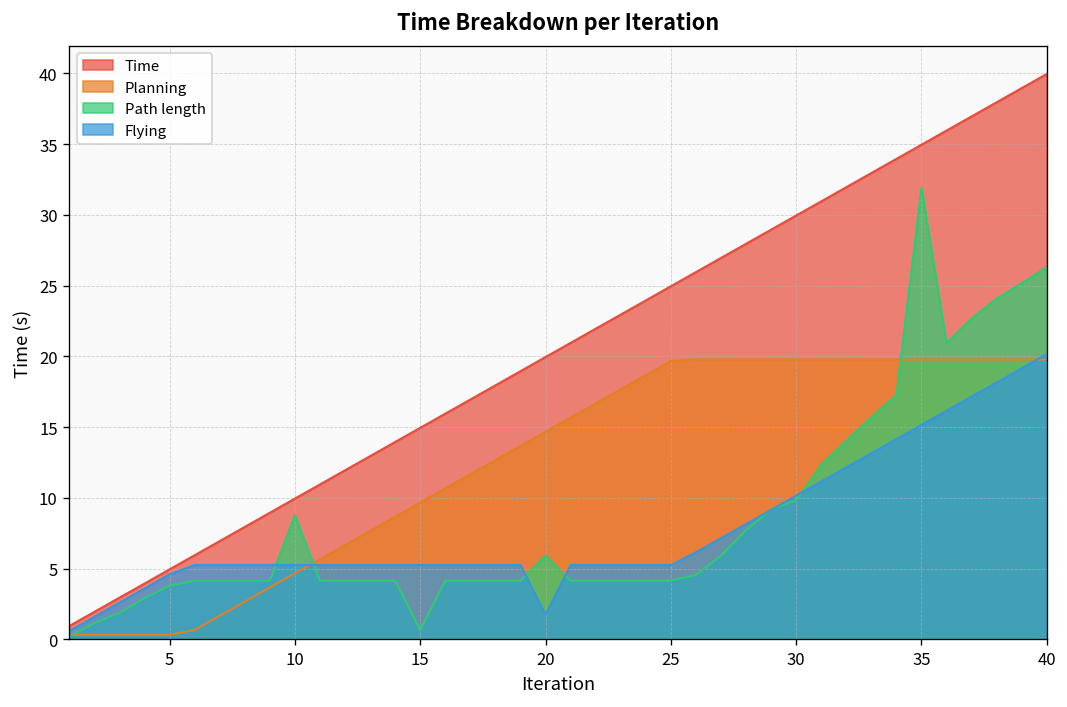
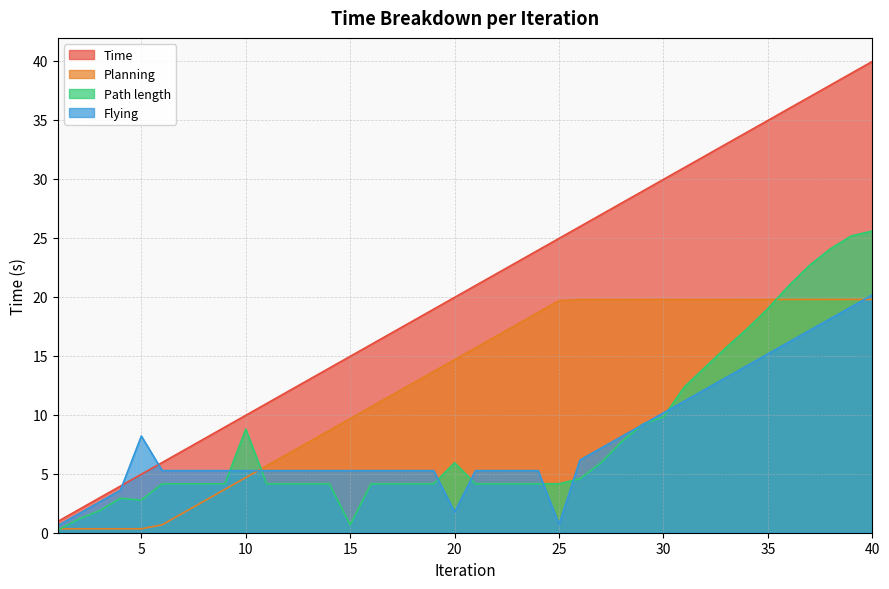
Path length, 5: 3.8 -> 2.8
Flying, 5: 4.6 -> 8.2
Flying, 25: 5.3 -> 0.7
Path length, 35: 31.9 -> 19.0
Path length, 40: 26.3 -> 25.6
